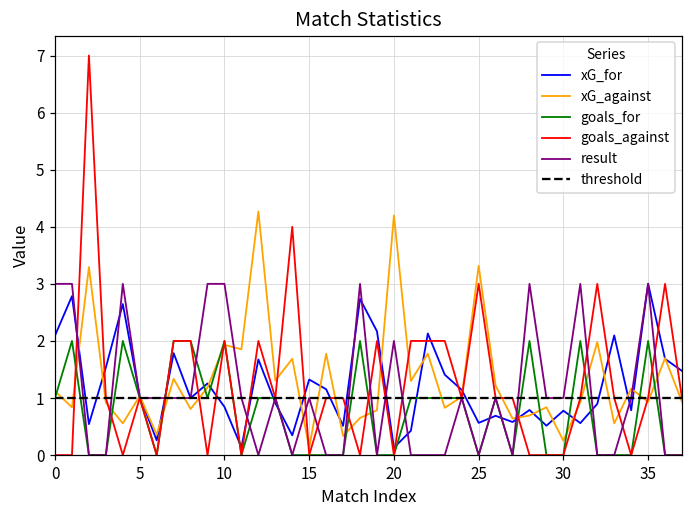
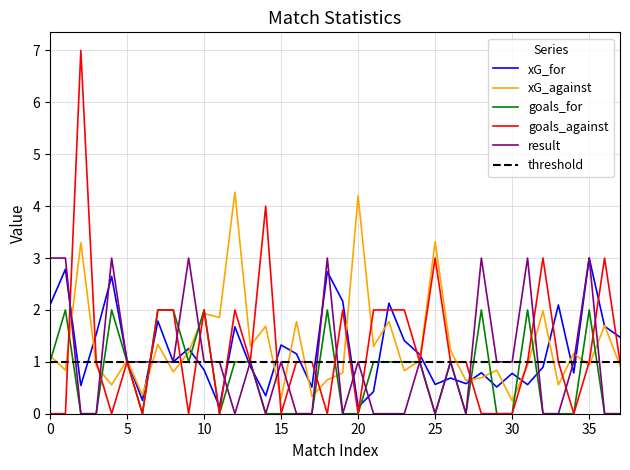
result, 10: 3 -> 1
xG_against, 15: 0.1 -> 0.3
result, 20: 2 -> 1
